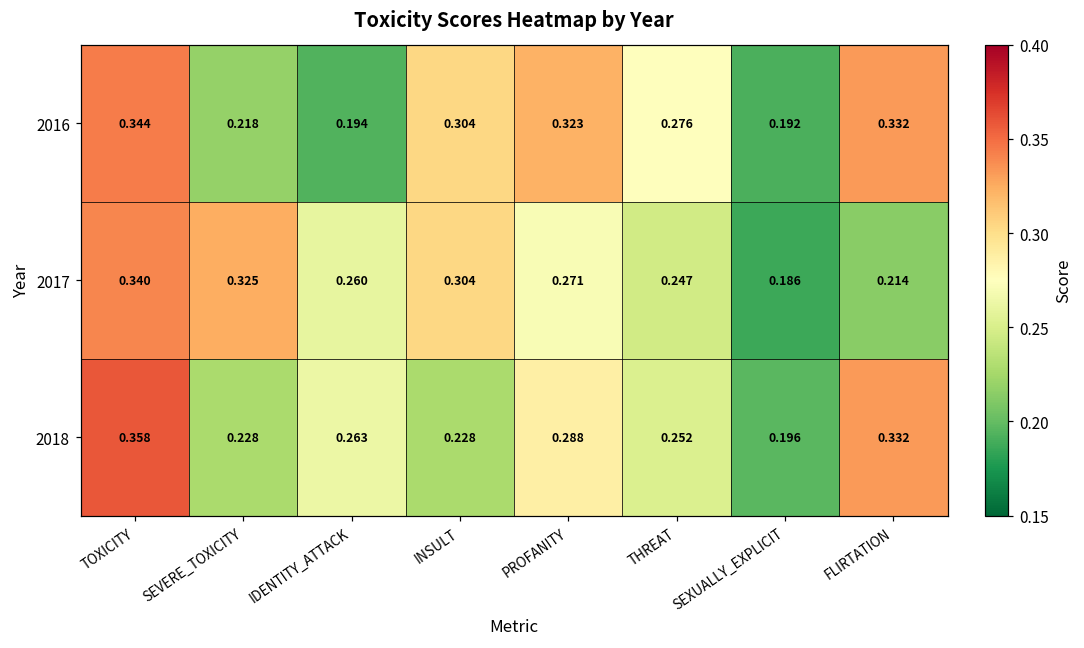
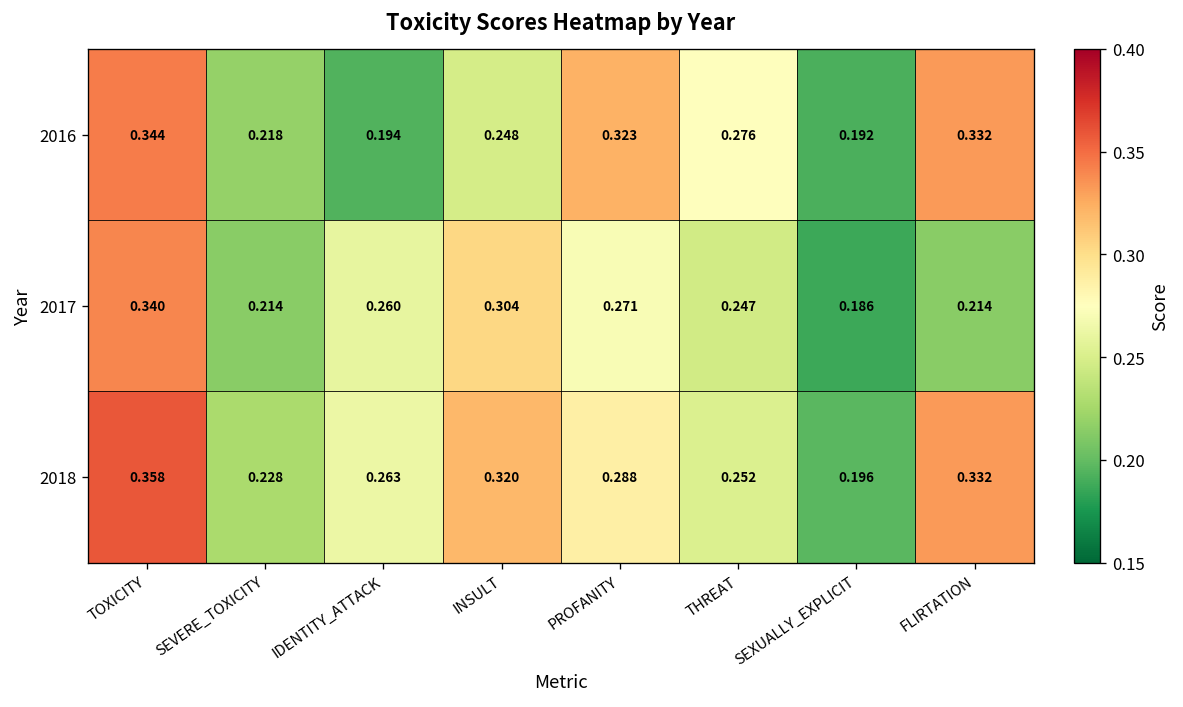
2016, INSULT: 0.304 -> 0.248
2017, SEVERE_TOXICITY: 0.325 -> 0.214
2018, INSULT: 0.228 -> 0.320
